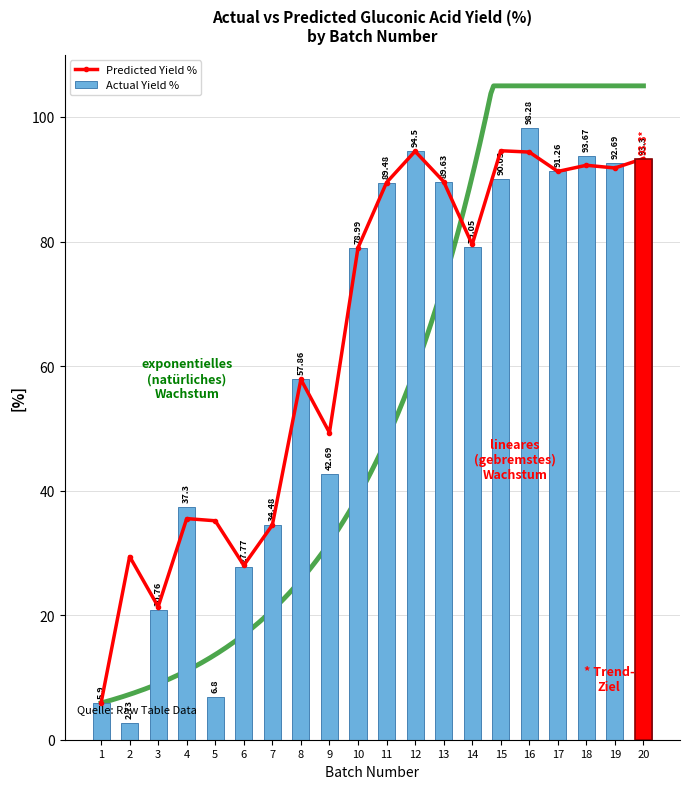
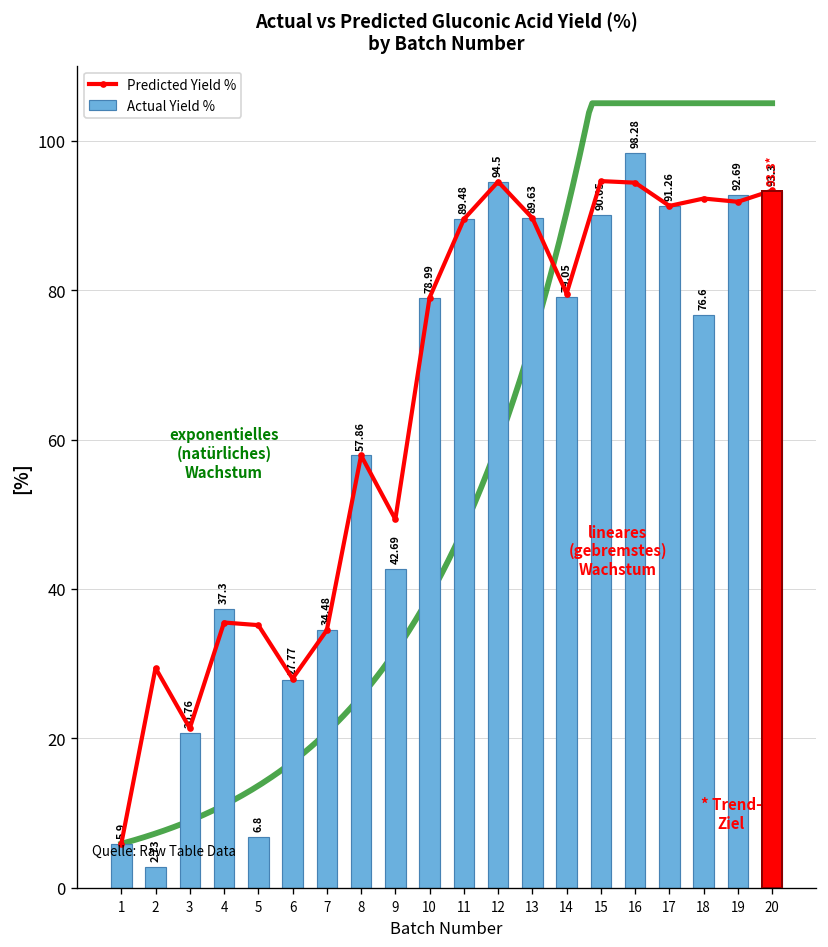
Actual Yield %, 18: 93.67 -> 76.6
